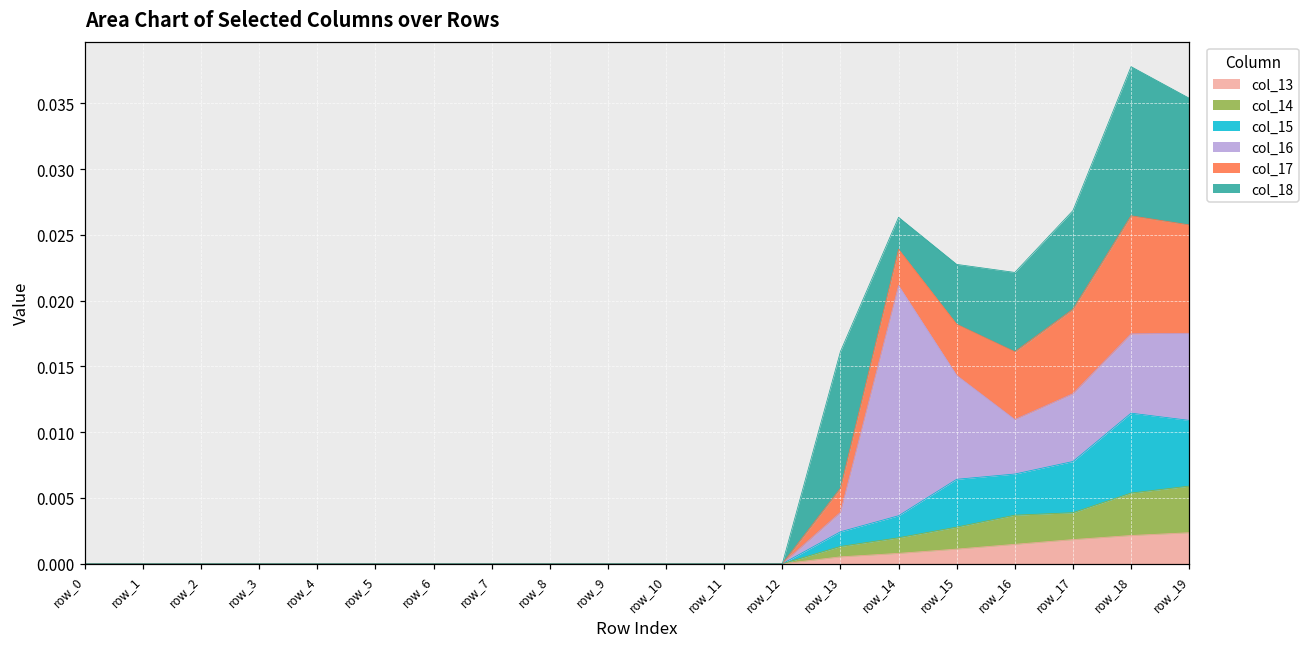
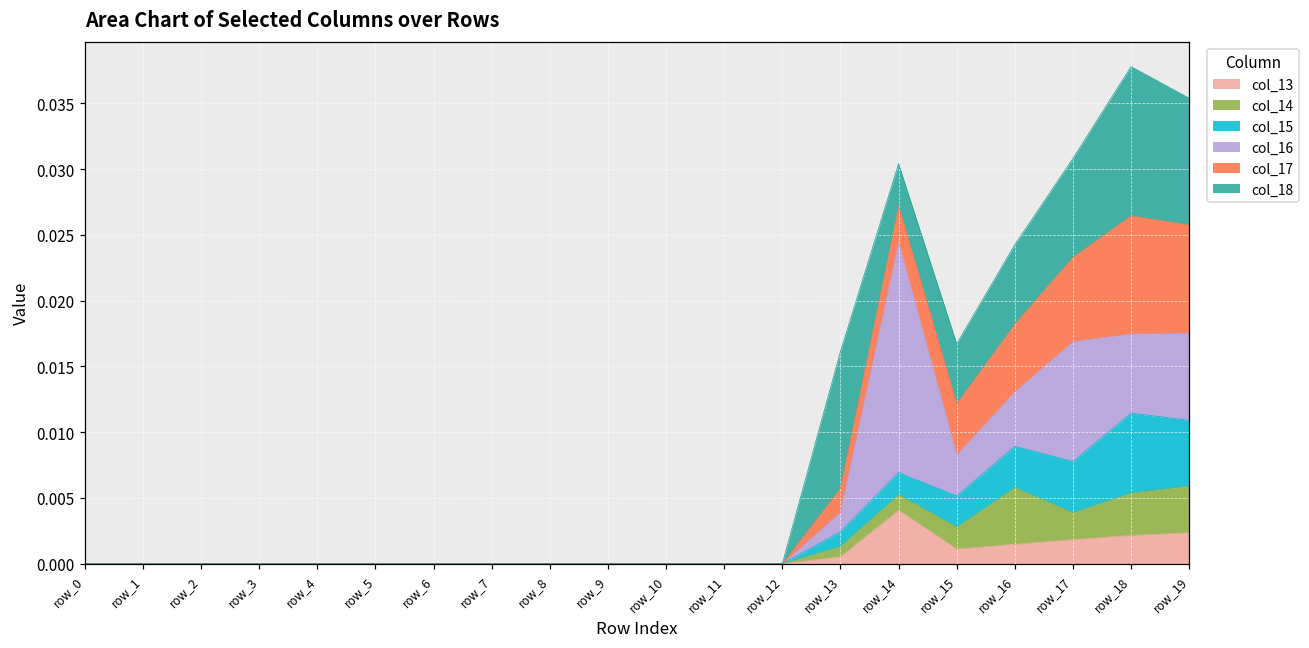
col_13, row_14: 0.0008 -> 0.0041
col_18, row_14: 0.0024 -> 0.0032
col_15, row_15: 0.0036 -> 0.0024
col_16, row_15: 0.0079 -> 0.0031
col_14, row_16: 0.0022 -> 0.0043
col_16, row_17: 0.0052 -> 0.0091
